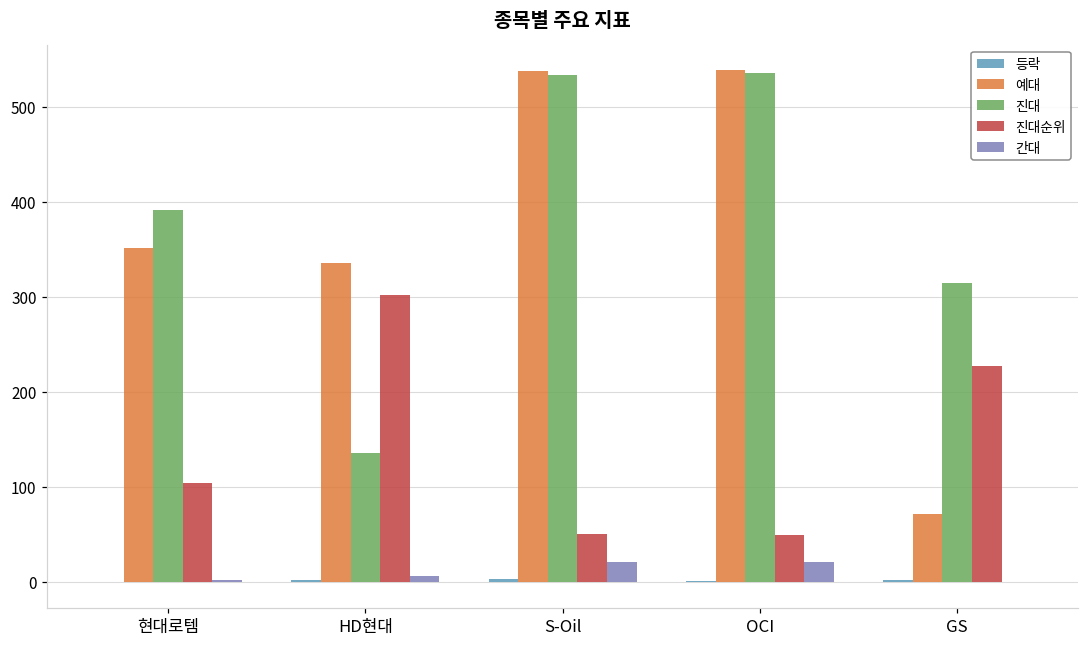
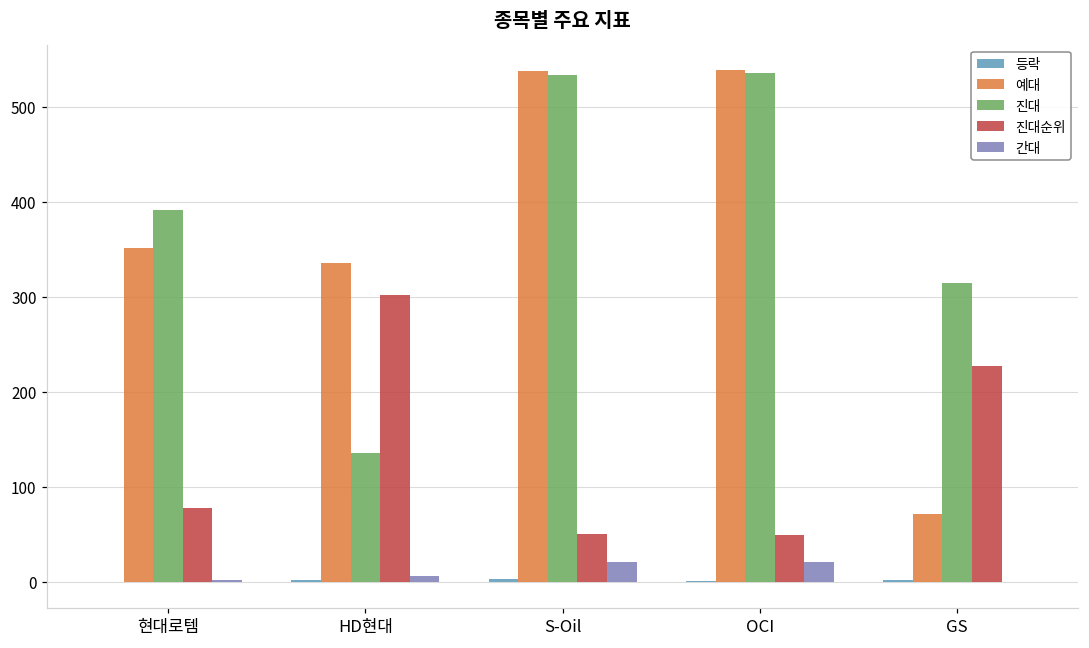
진대순위, 현대로템: 100 -> 80
